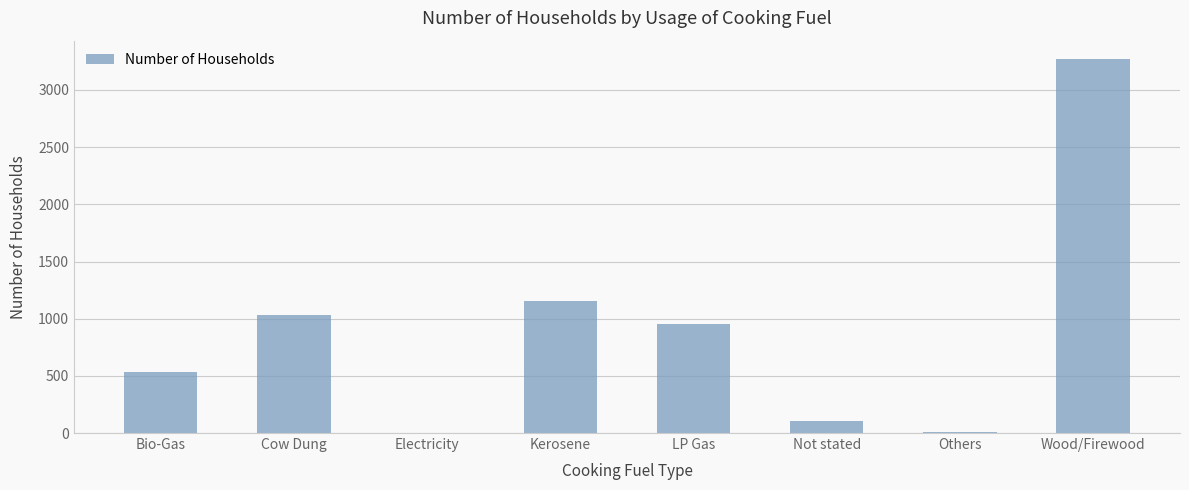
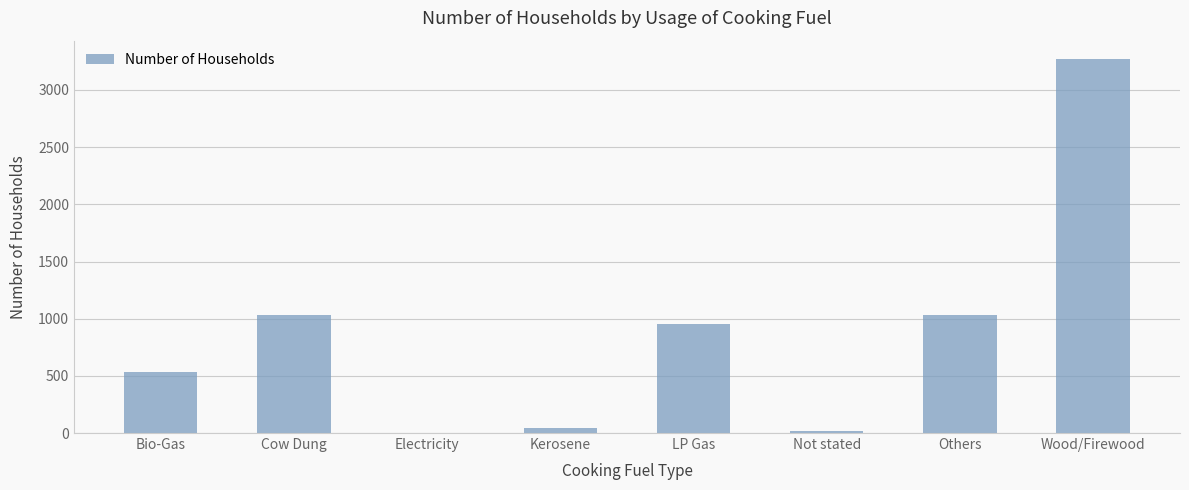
Kerosene: 1160 -> 40
Not stated: 110 -> 20
Others: 10 -> 1030
